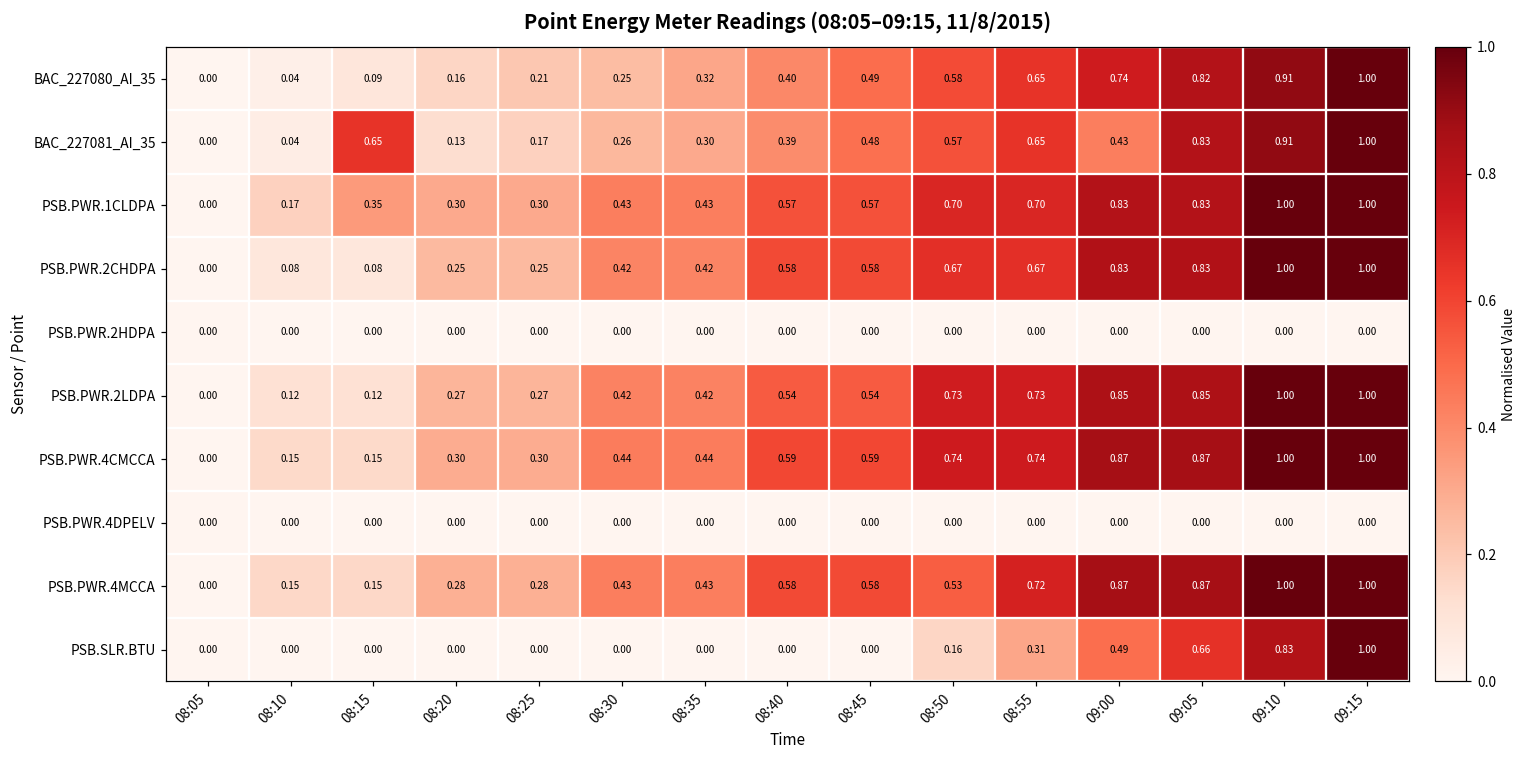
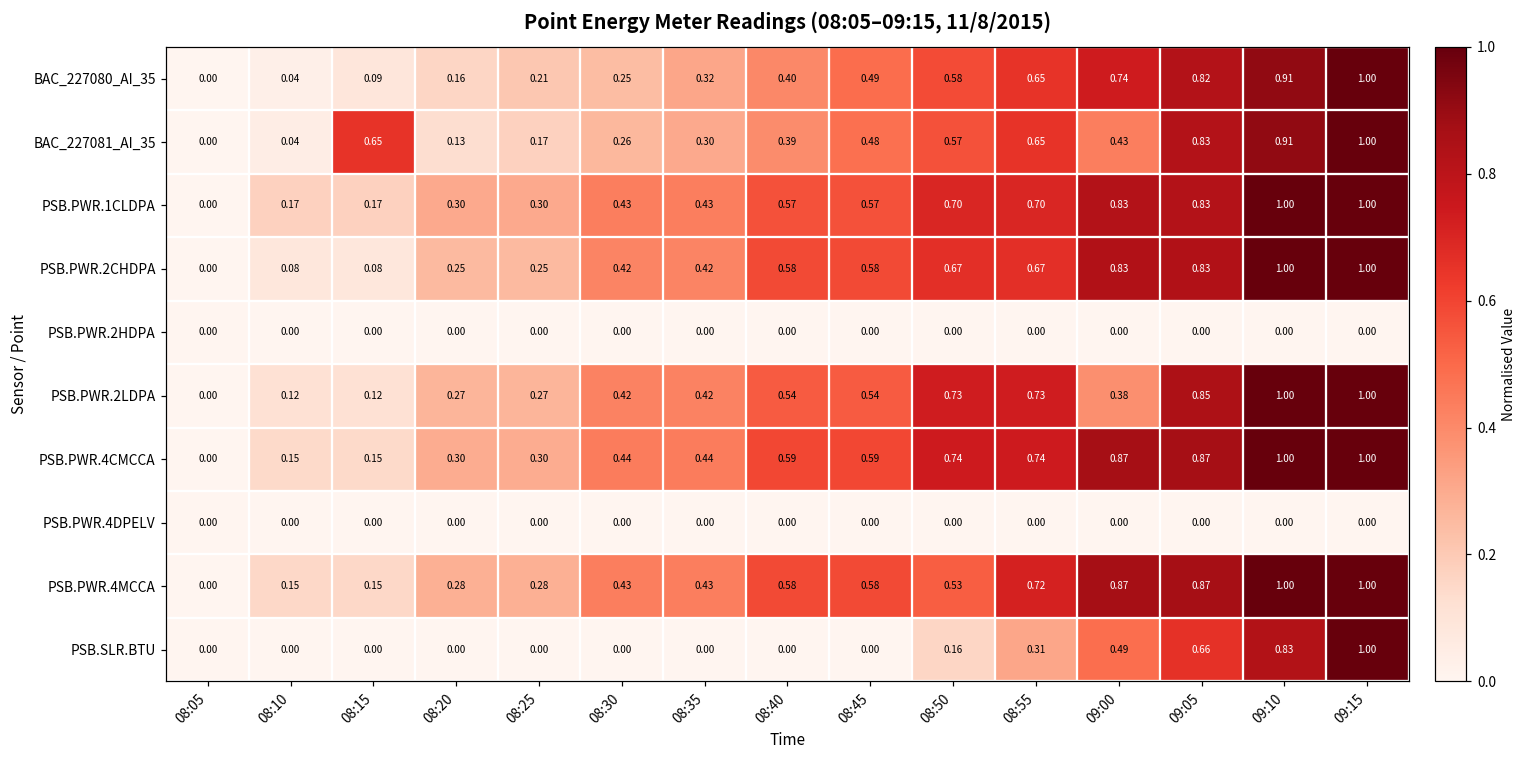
PSB.PWR.1CLDPA, 08:15: 0.35 -> 0.17
PSB.PWR.2LDPA, 09:00: 0.85 -> 0.38
